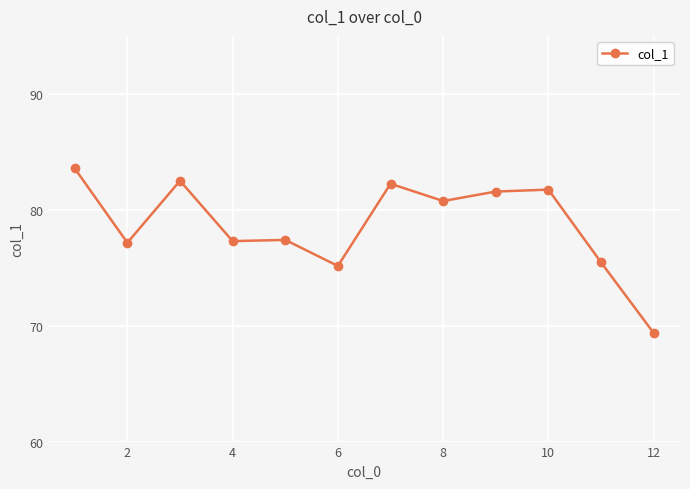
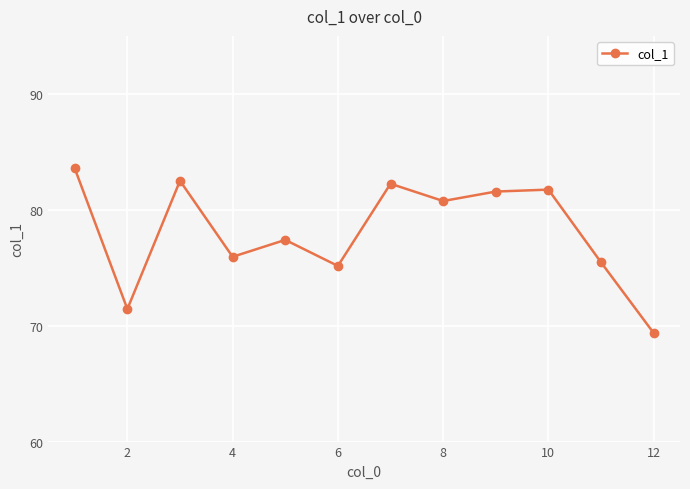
2: 77.2 -> 71.4
4: 77.3 -> 75.9
